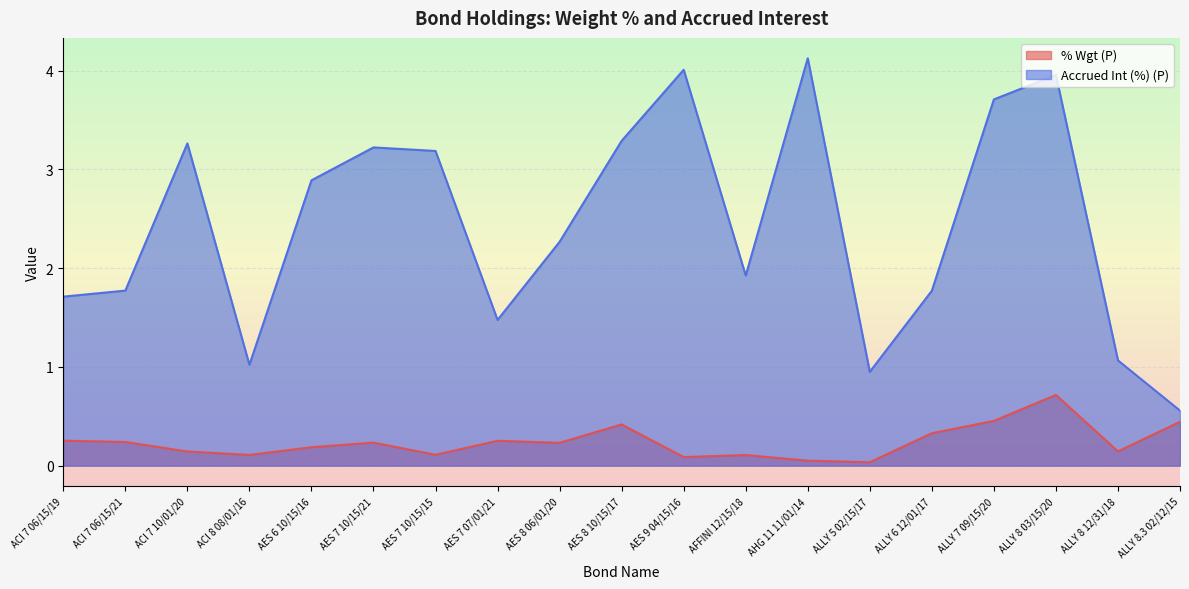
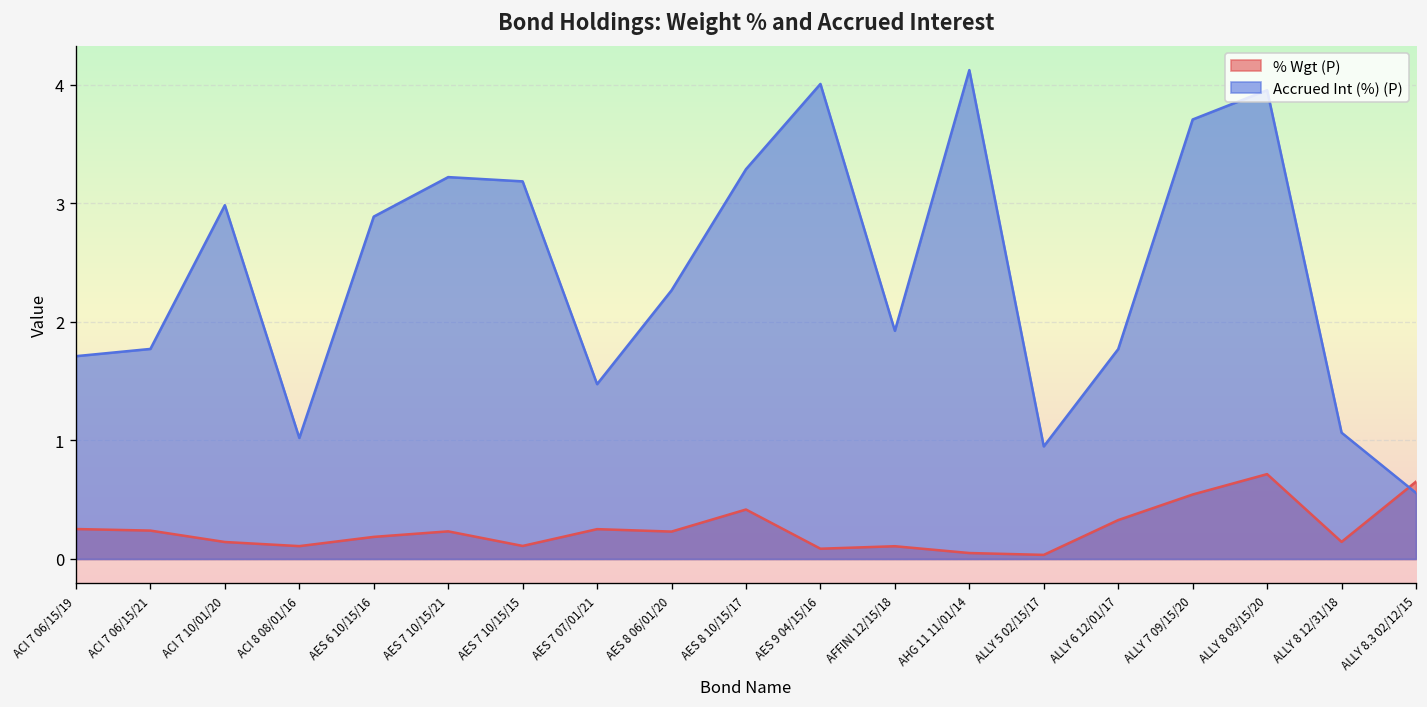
Accrued Int (%) (P), ACI 7 10/01/20: 3.3 -> 3.0
% Wgt (P), ALLY 7 09/15/20: 0.45 -> 0.54
% Wgt (P), ALLY 8.3 02/12/15: 0.4 -> 0.7
